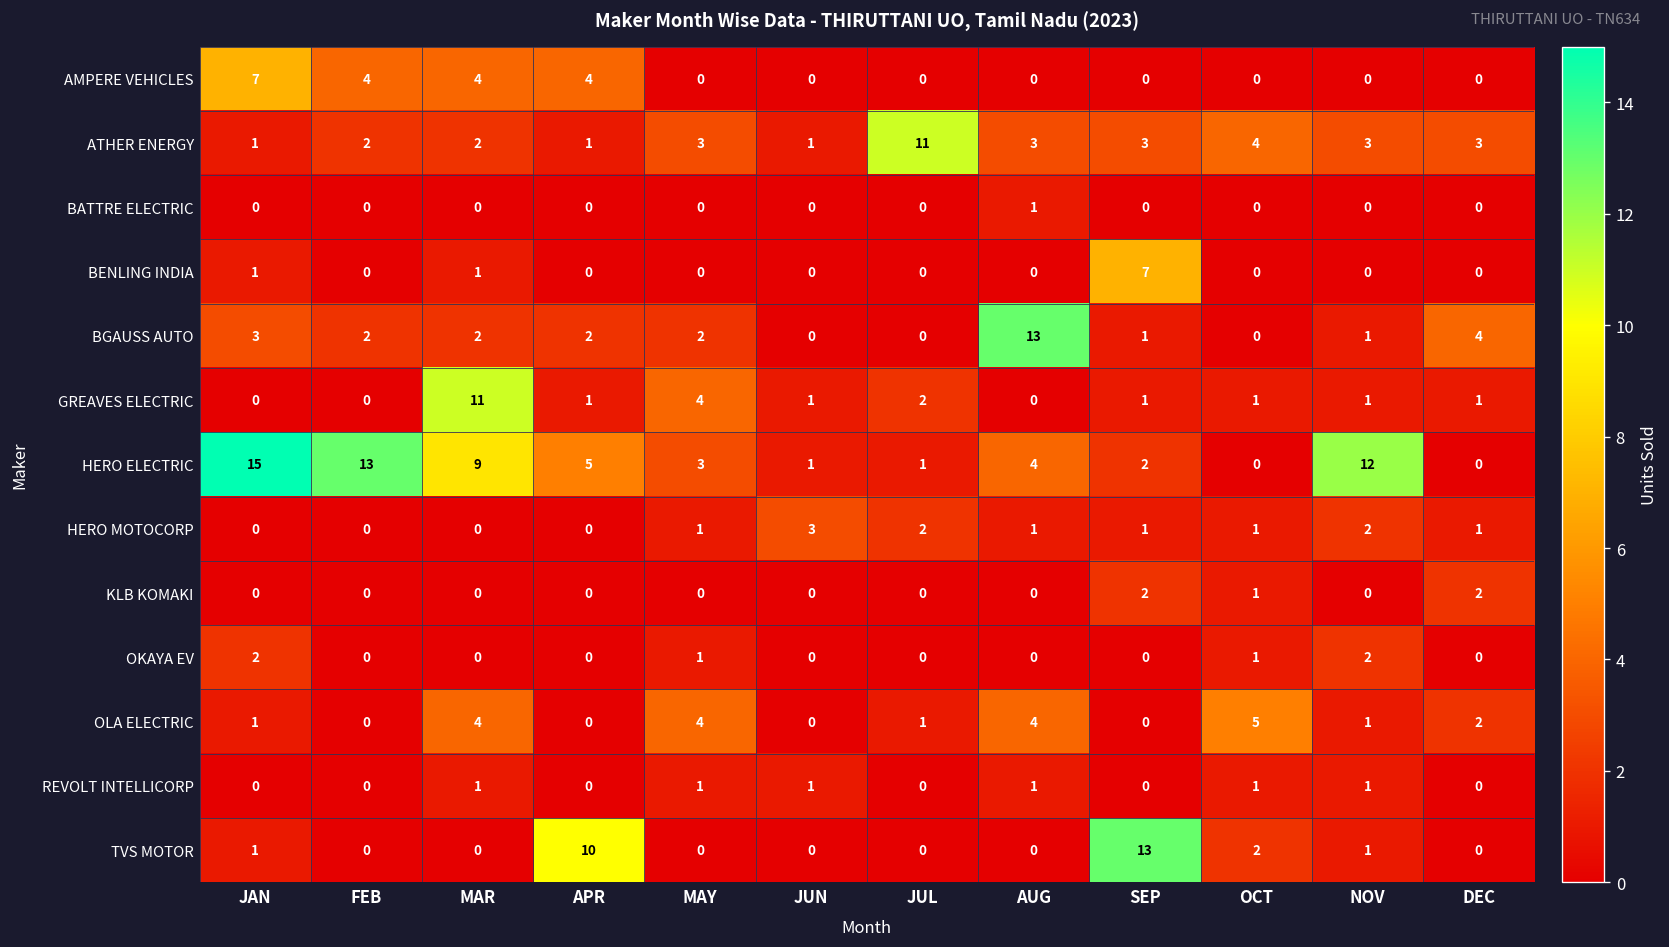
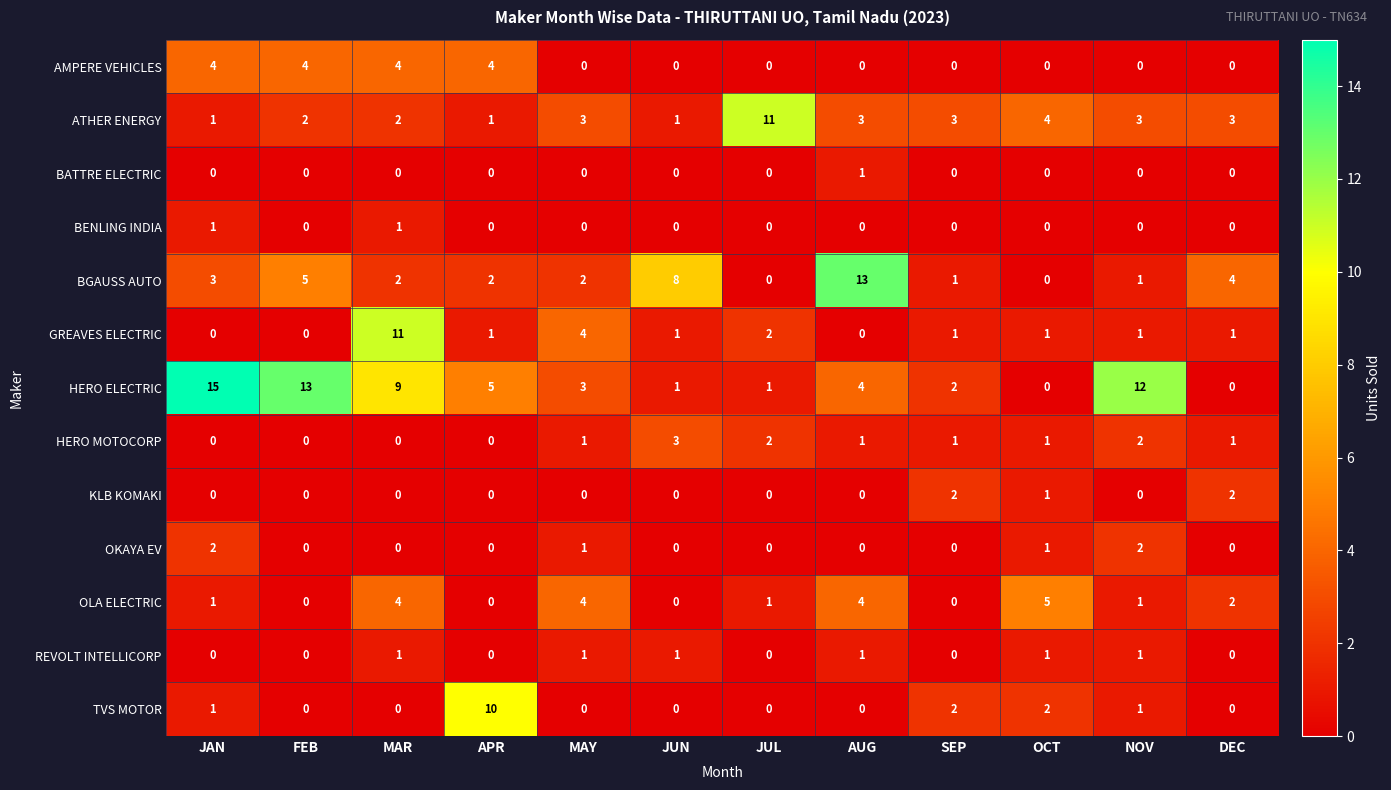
AMPERE VEHICLES, JAN: 7 -> 4
BENLING INDIA, SEP: 7 -> 0
BGAUSS AUTO, FEB: 2 -> 5
BGAUSS AUTO, JUN: 0 -> 8
TVS MOTOR, SEP: 13 -> 2
